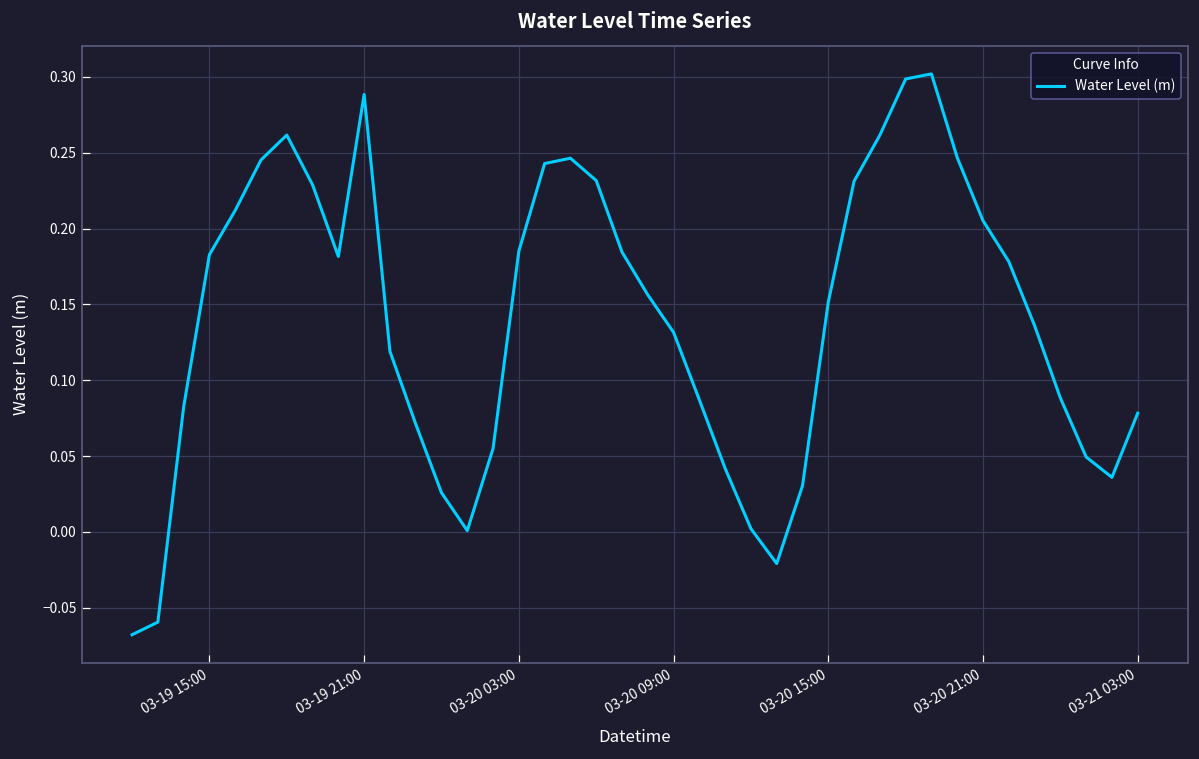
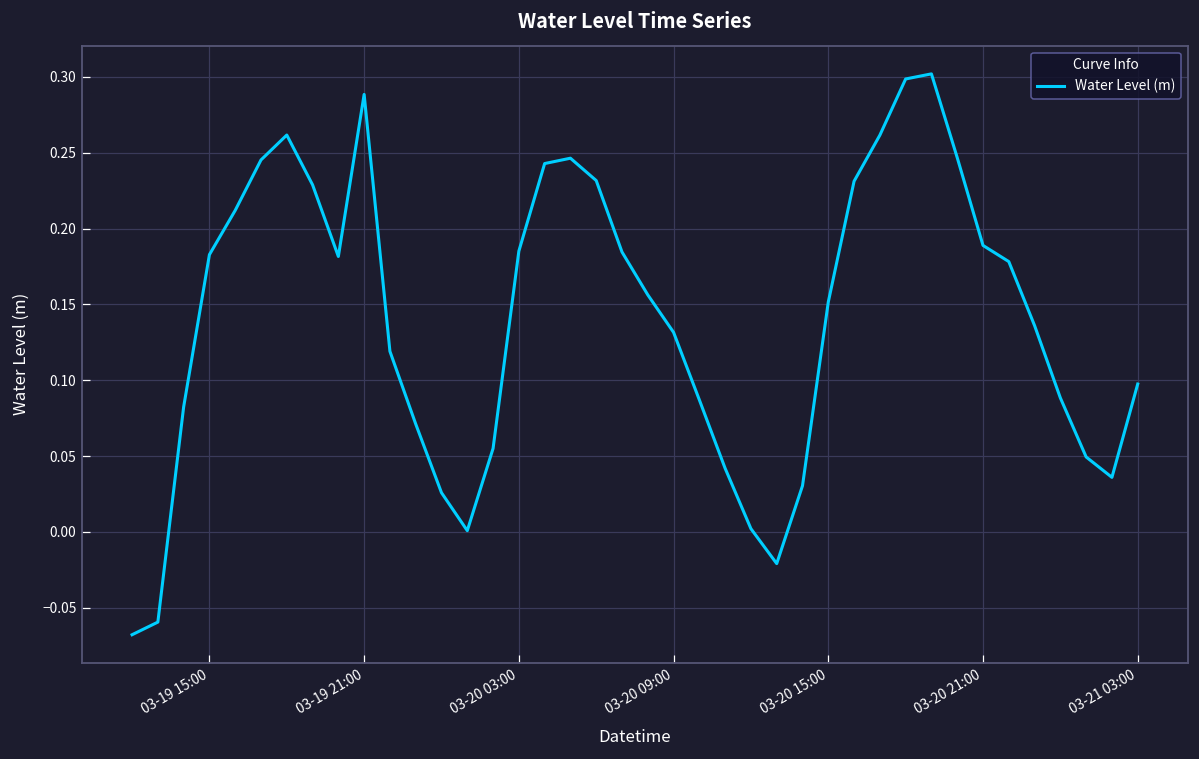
03-20 21:00: 0.205 -> 0.189
03-21 03:00: 0.078 -> 0.097
